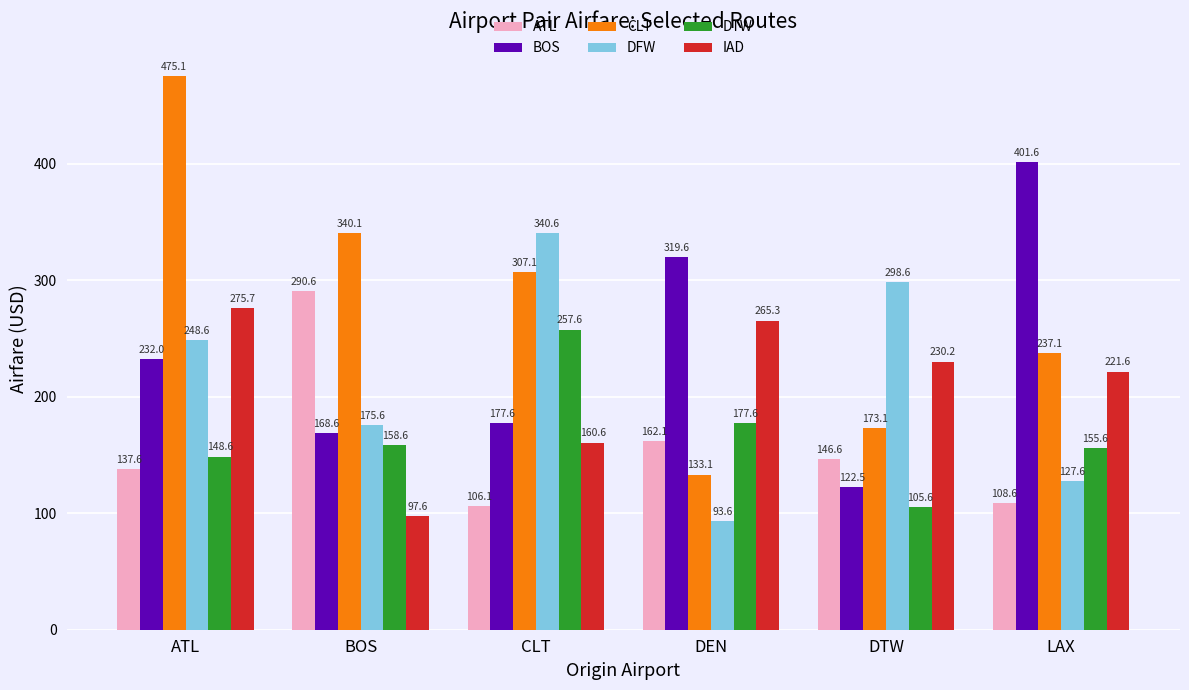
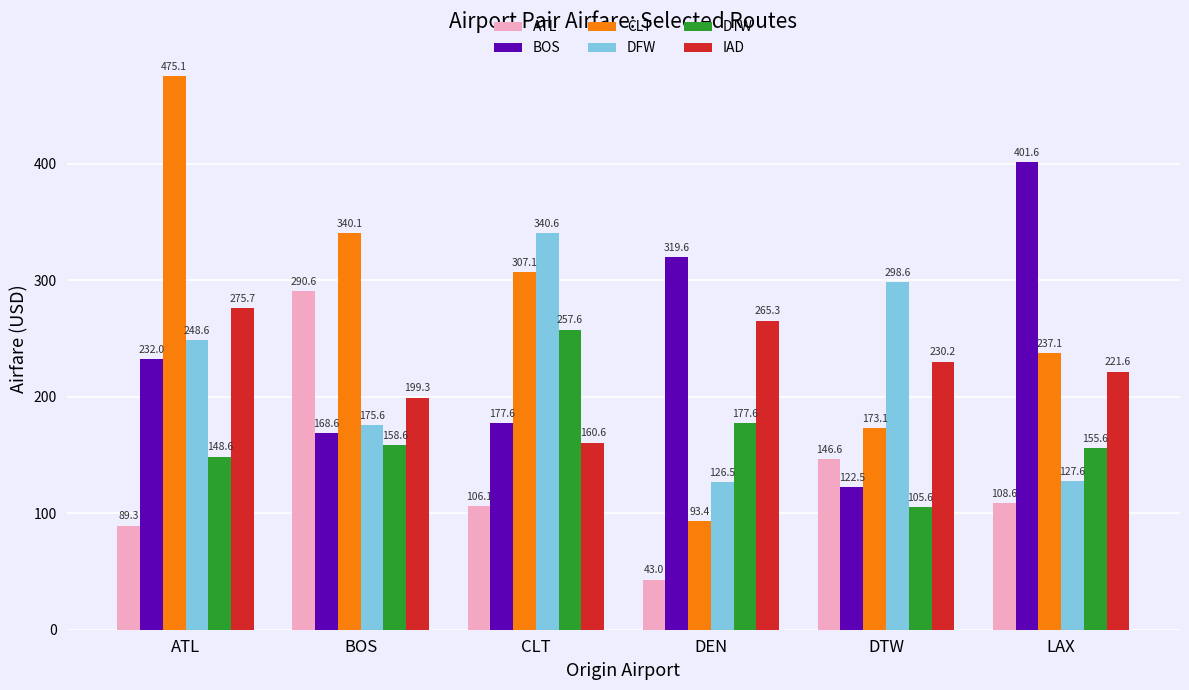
ATL, ATL: 137.6 -> 89.3
IAD, BOS: 97.6 -> 199.3
ATL, DEN: 162.1 -> 43.0
CLT, DEN: 133.1 -> 93.4
DFW, DEN: 93.6 -> 126.5
